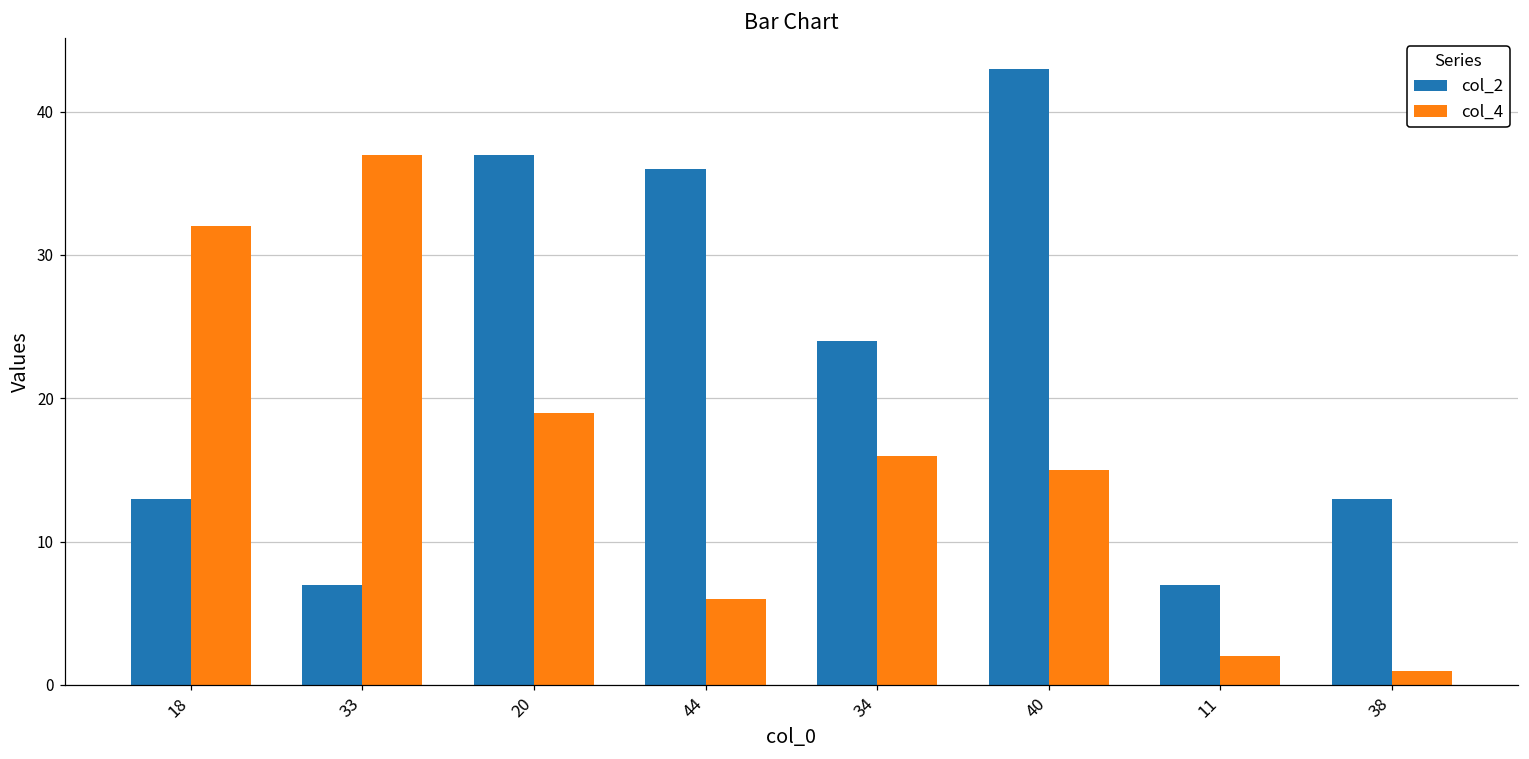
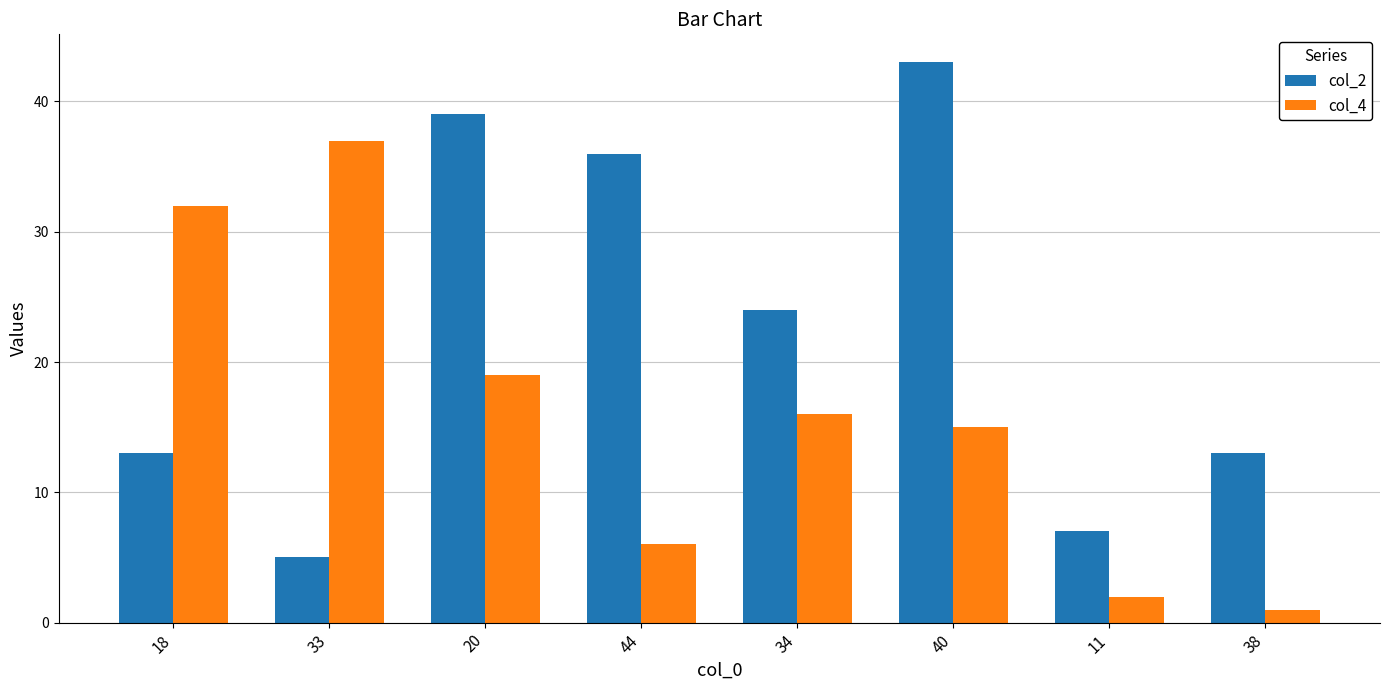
col_2, 33: 7 -> 5
col_2, 20: 37 -> 39
